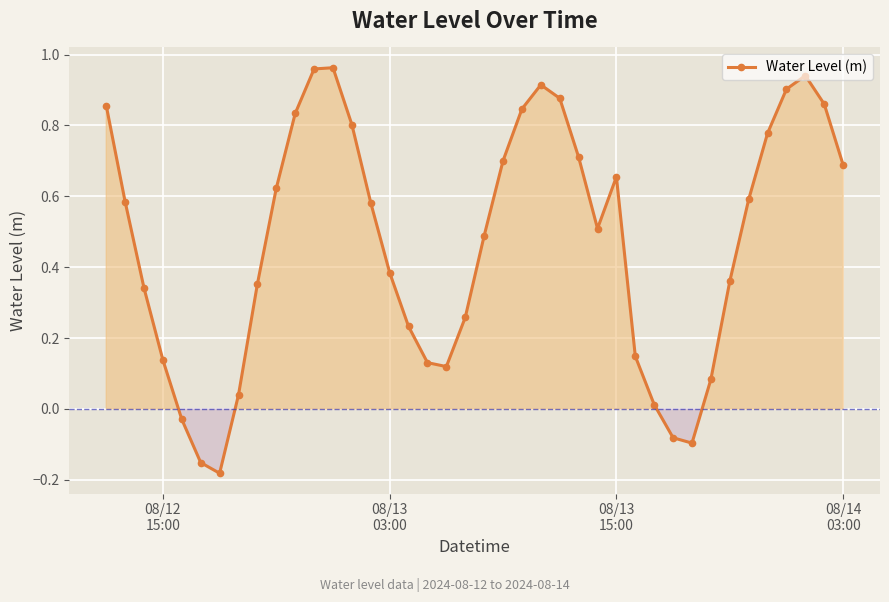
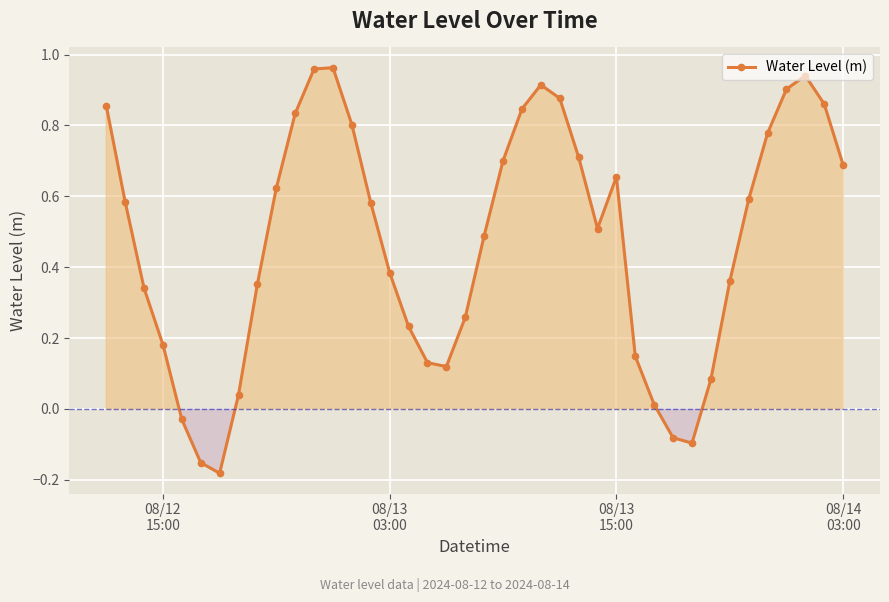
08/12 15:00: 0.14 -> 0.18
